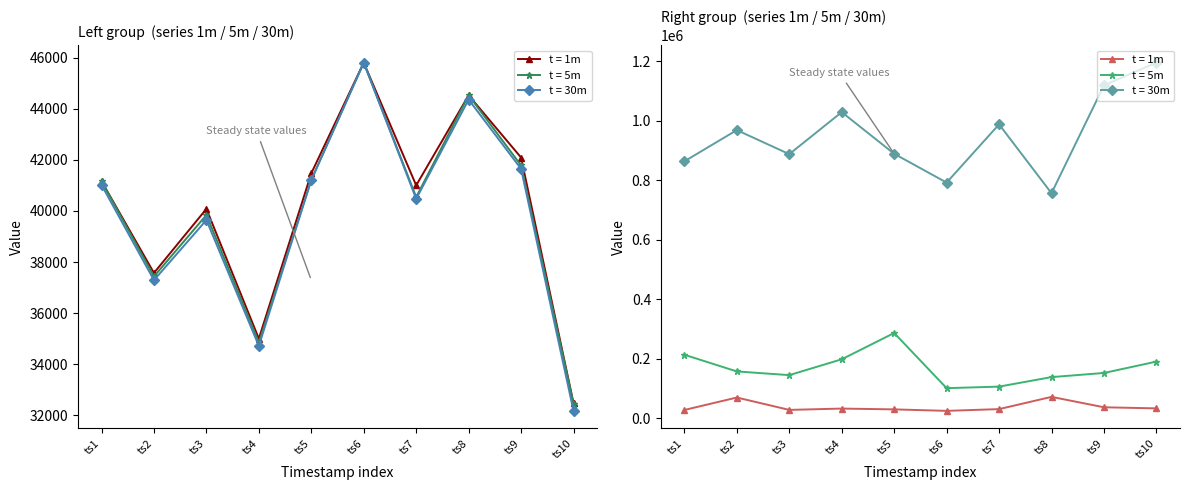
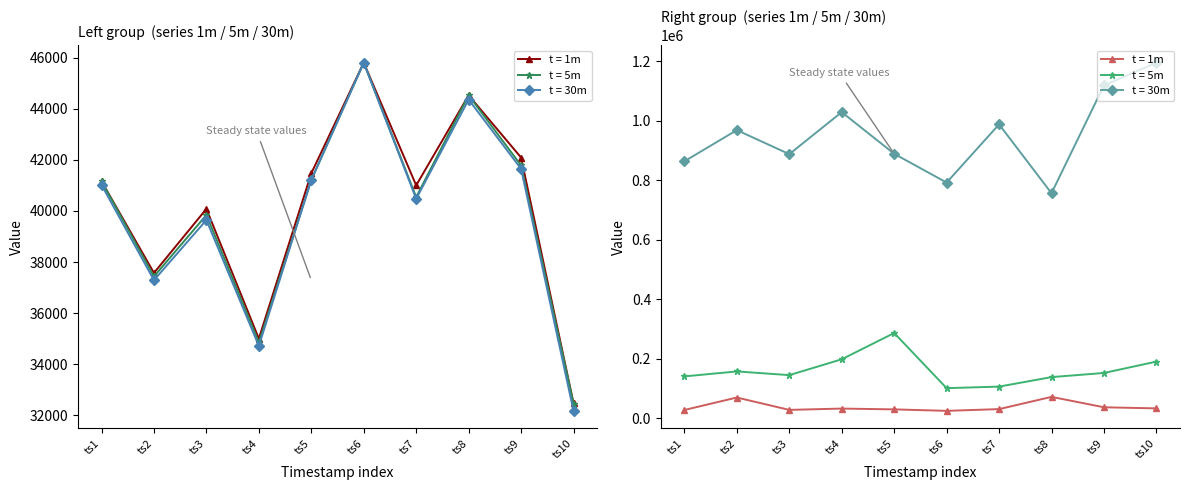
Right group (series 1m / 5m / 30m), t = 5m, ts1: 210000 -> 140000
